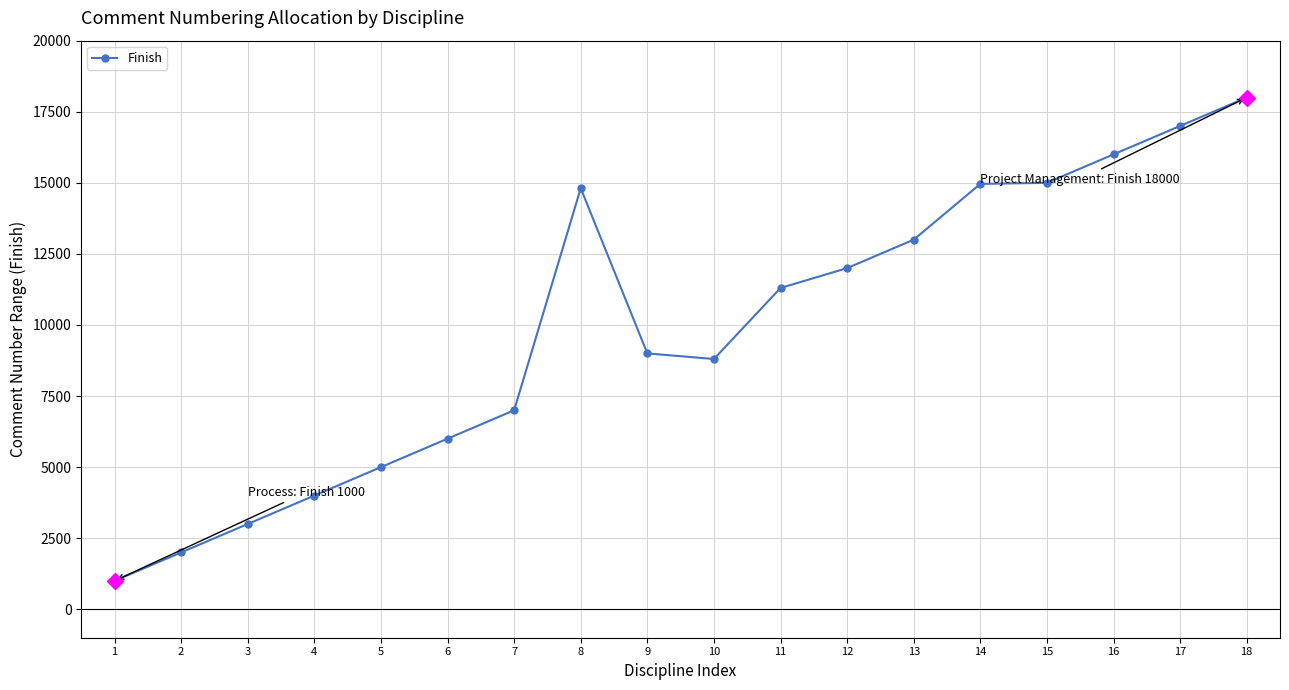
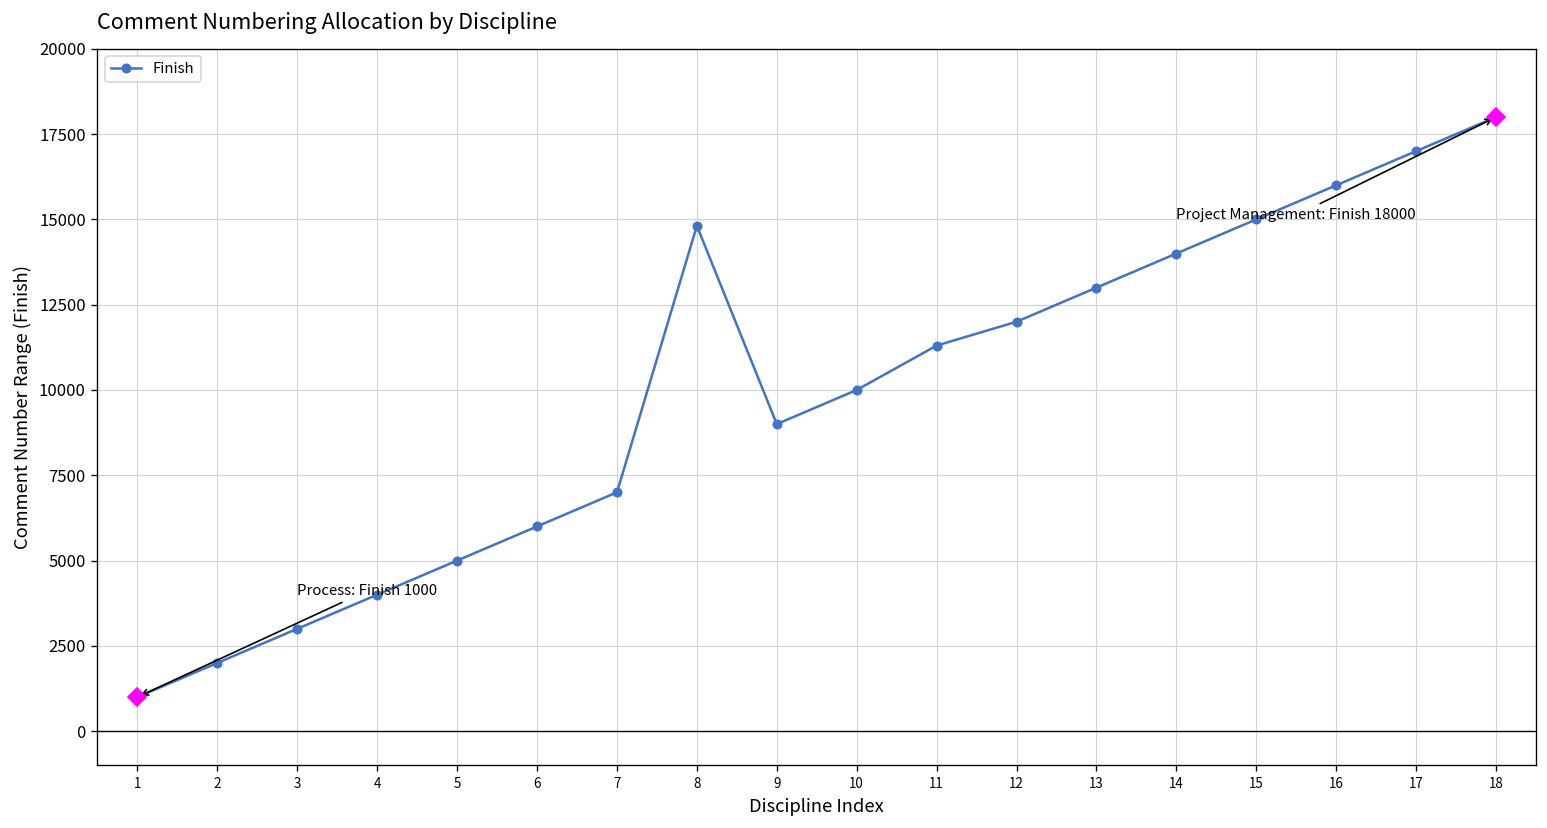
Finish, 10: 8800 -> 10000
Finish, 14: 15000 -> 14000
